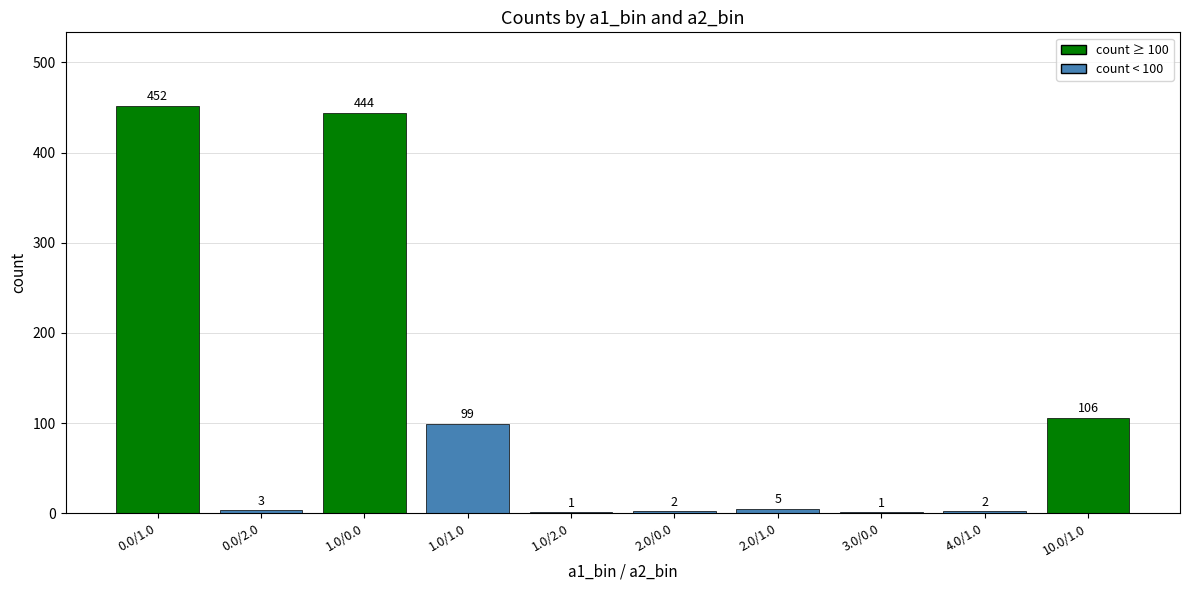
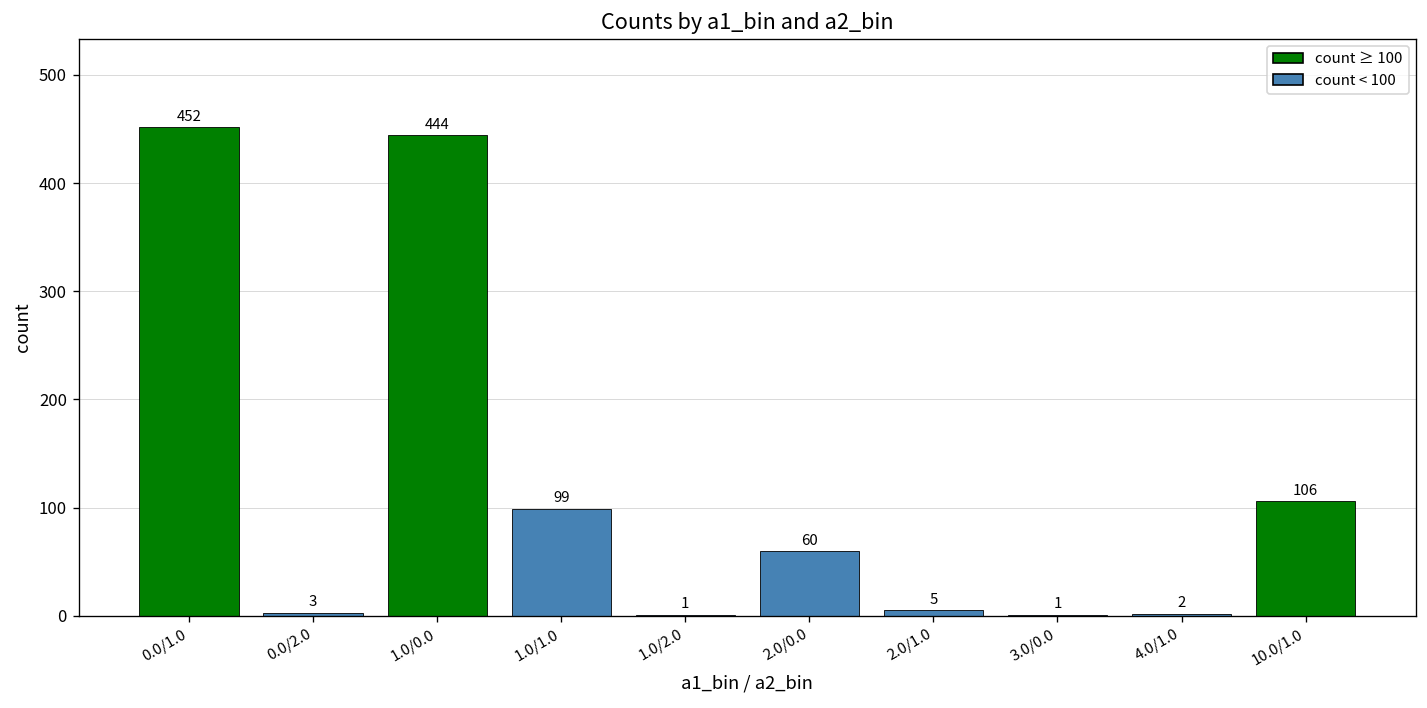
2.0/0.0: 2 -> 60
